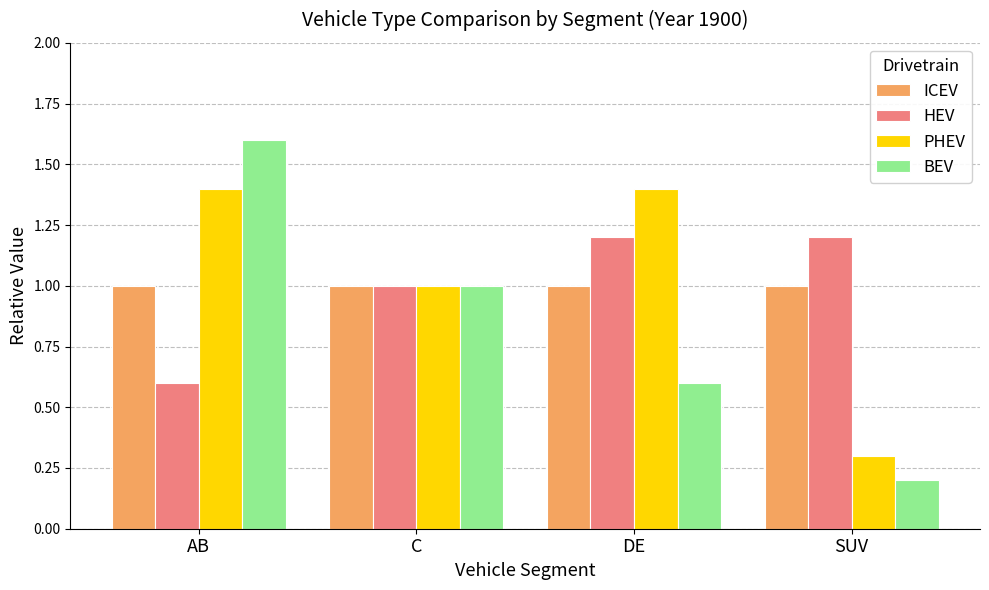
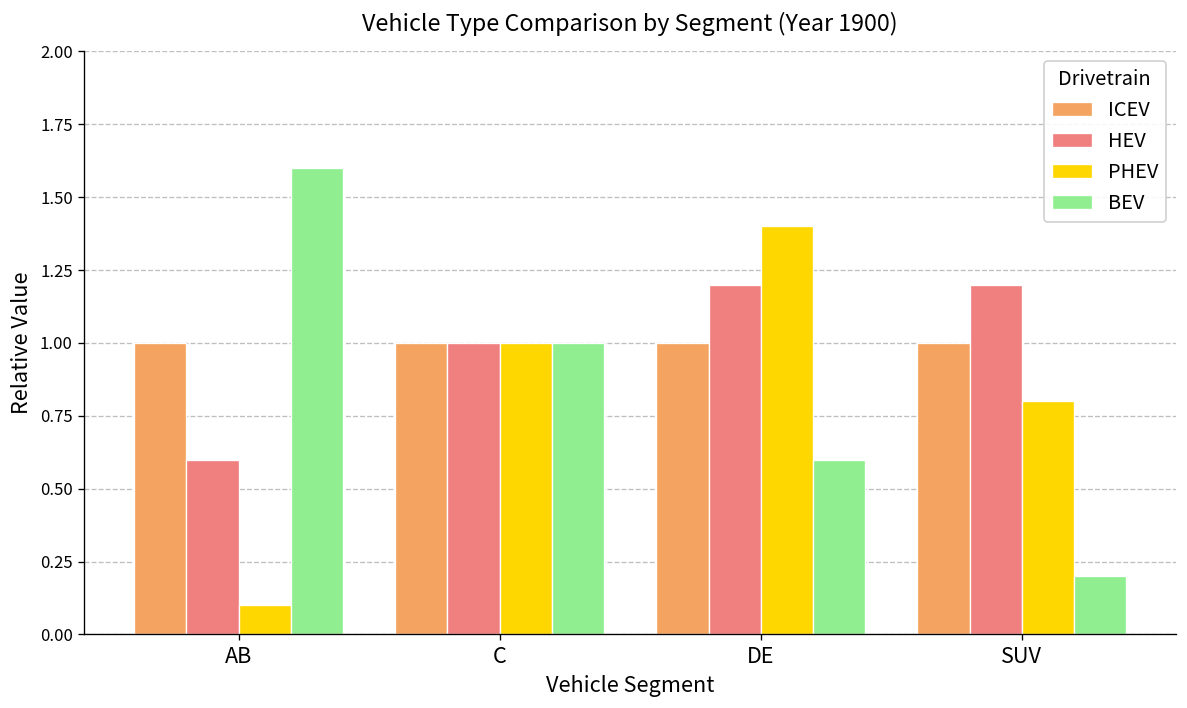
PHEV, AB: 1.4 -> 0.1
PHEV, SUV: 0.3 -> 0.8
